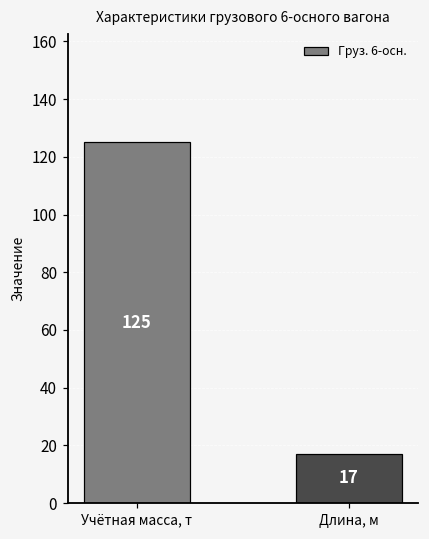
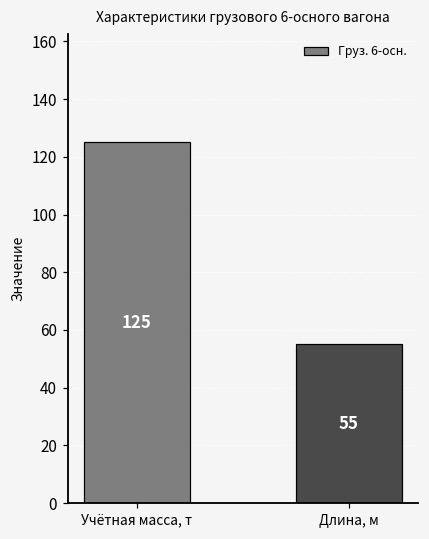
Длина, м: 17 -> 55
